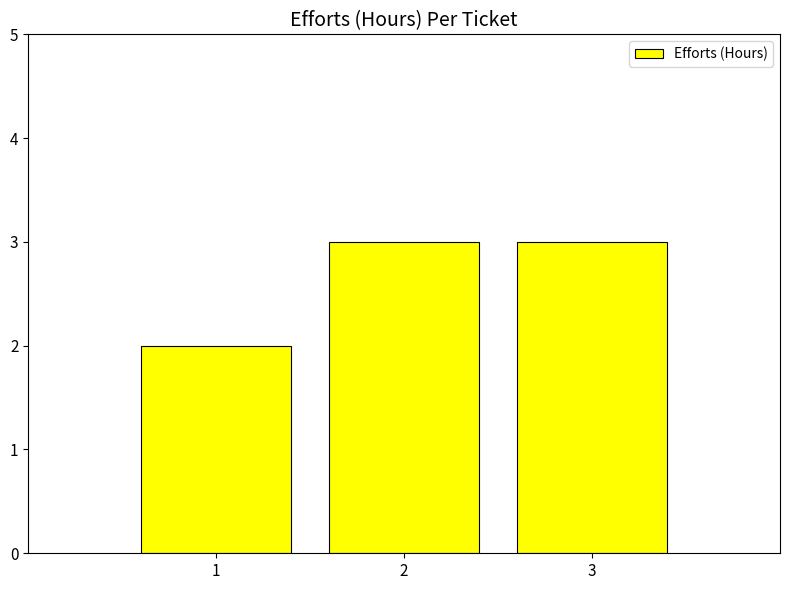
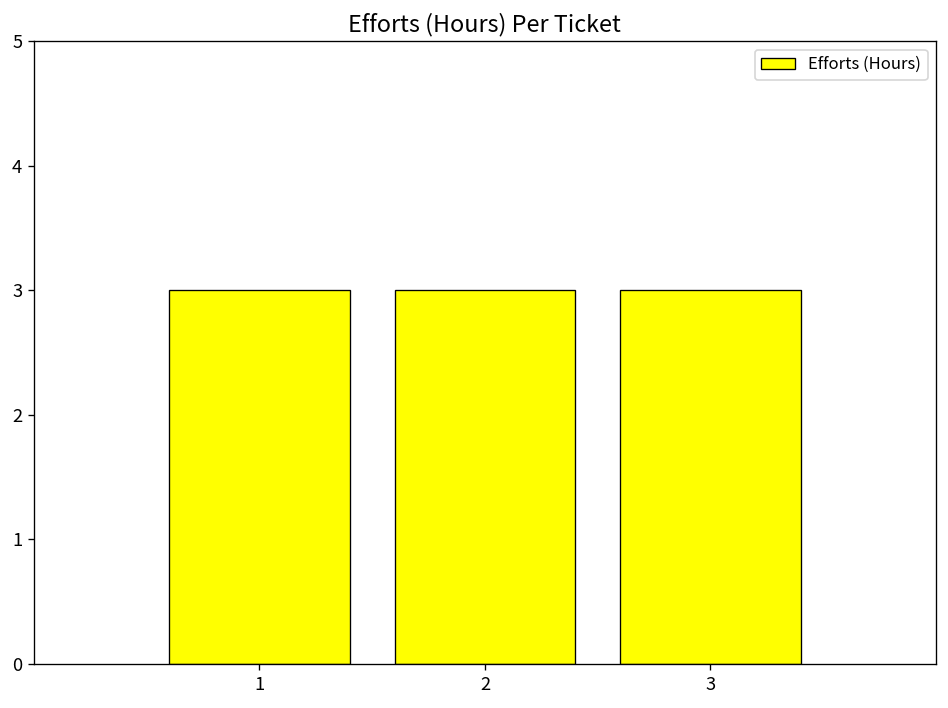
1: 2 -> 3
